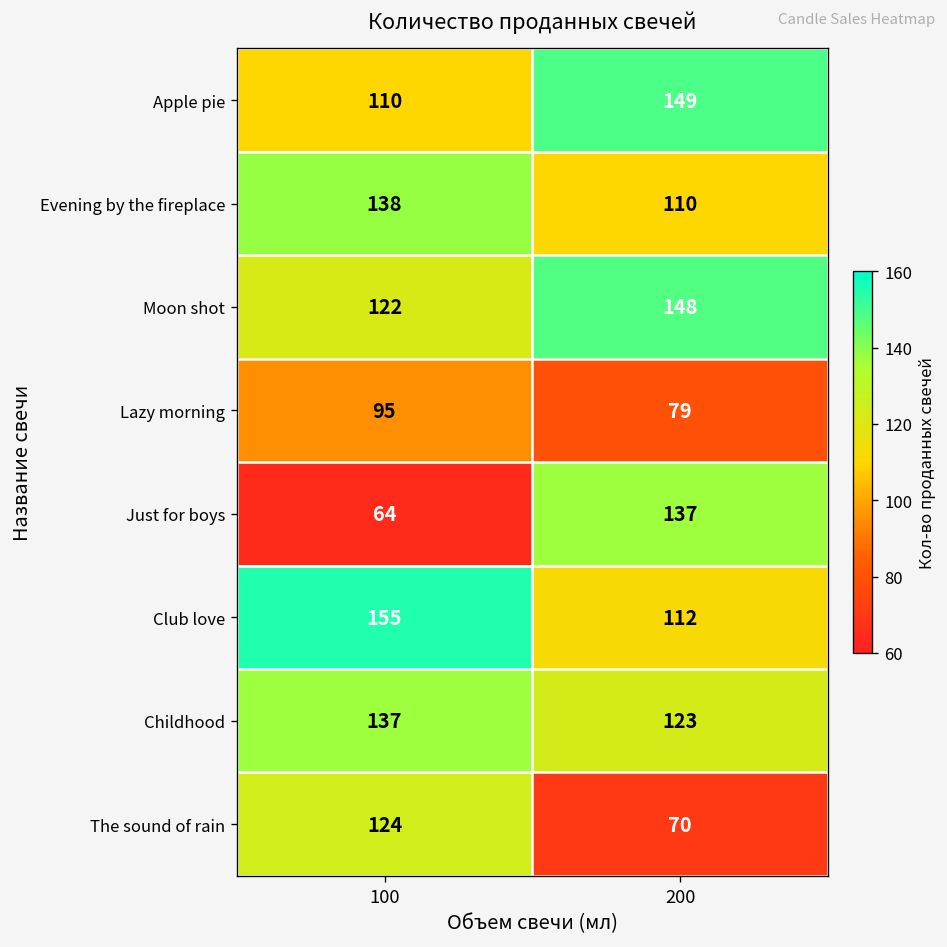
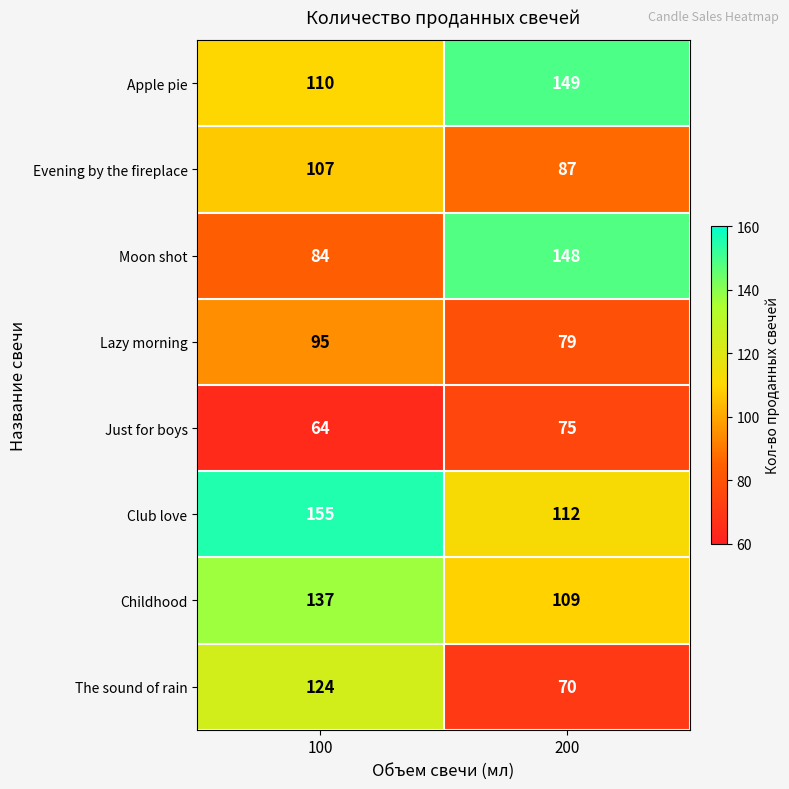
Evening by the fireplace, 100: 138 -> 107
Evening by the fireplace, 200: 110 -> 87
Moon shot, 100: 122 -> 84
Just for boys, 200: 137 -> 75
Childhood, 200: 123 -> 109
